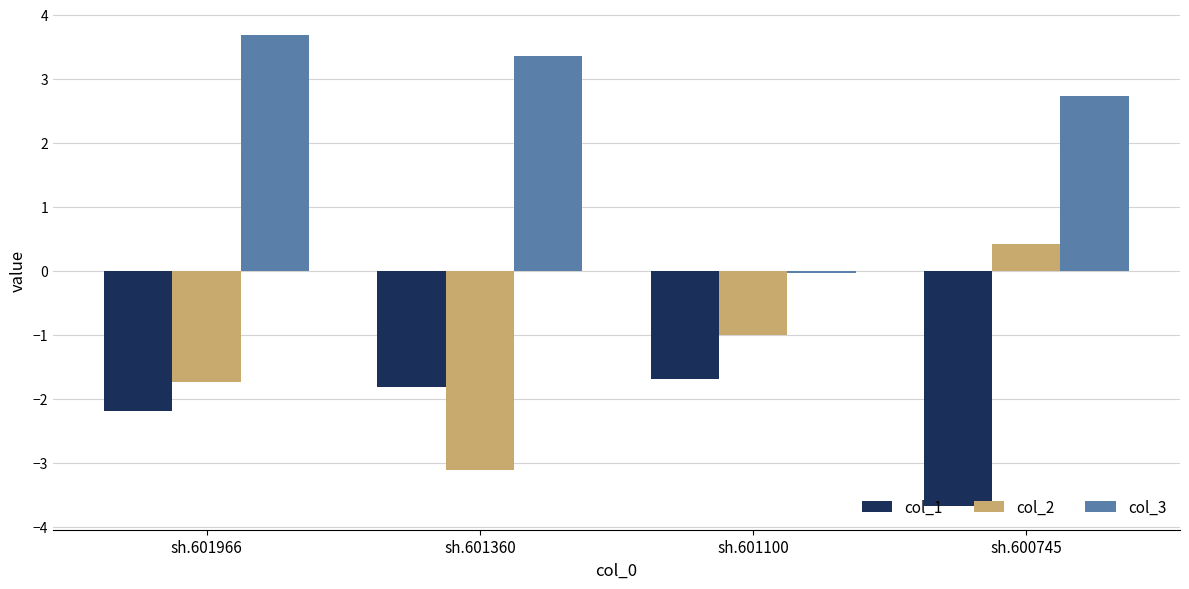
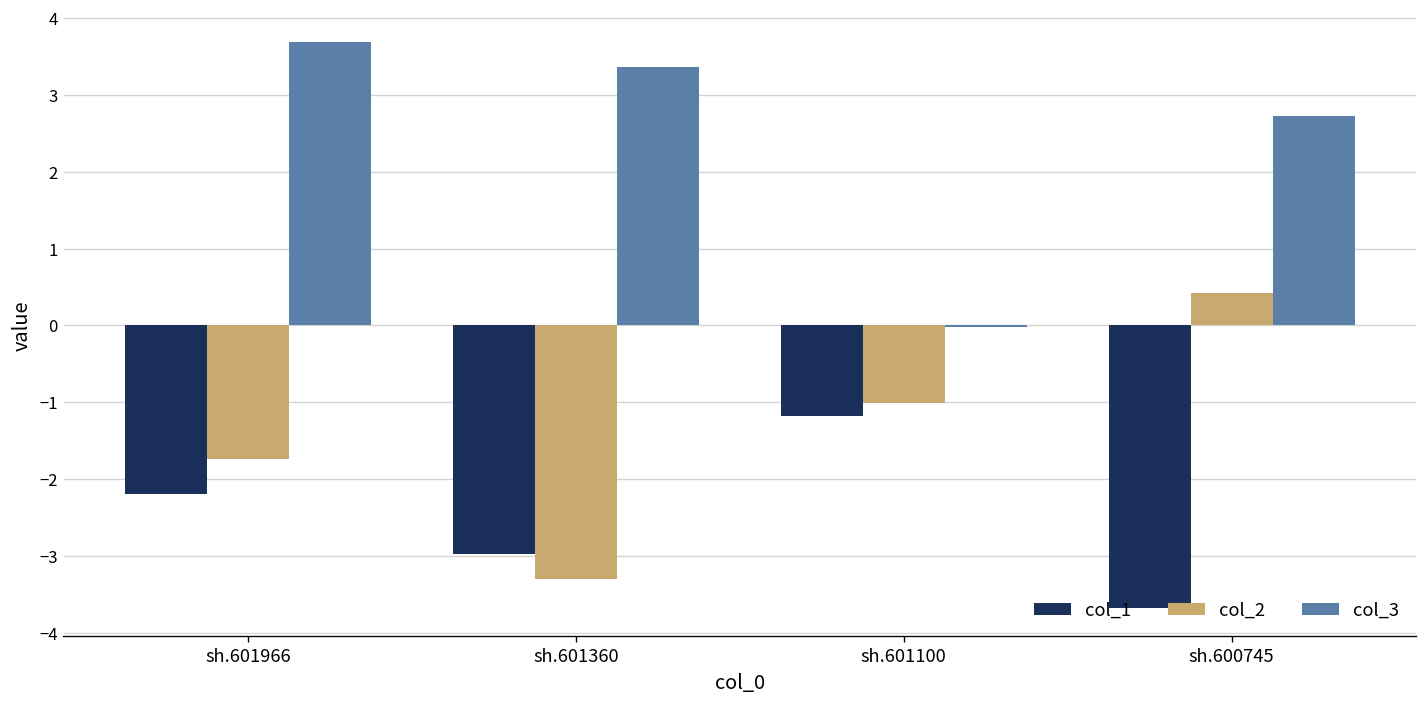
col_1, sh.601360: -1.8 -> -3.0
col_2, sh.601360: -3.1 -> -3.3
col_1, sh.601100: -1.7 -> -1.2
